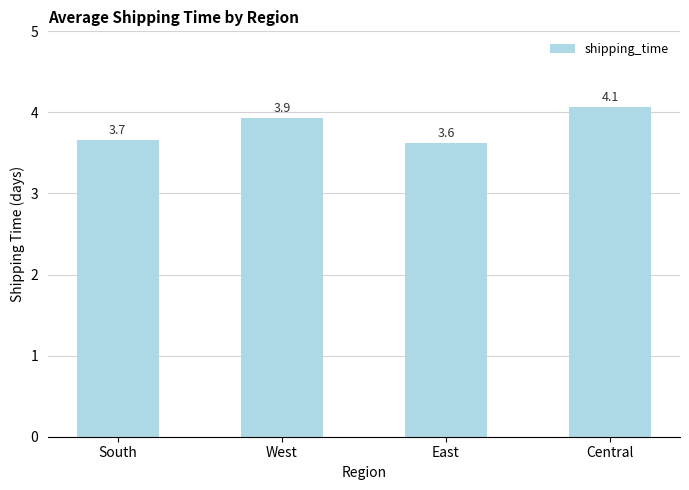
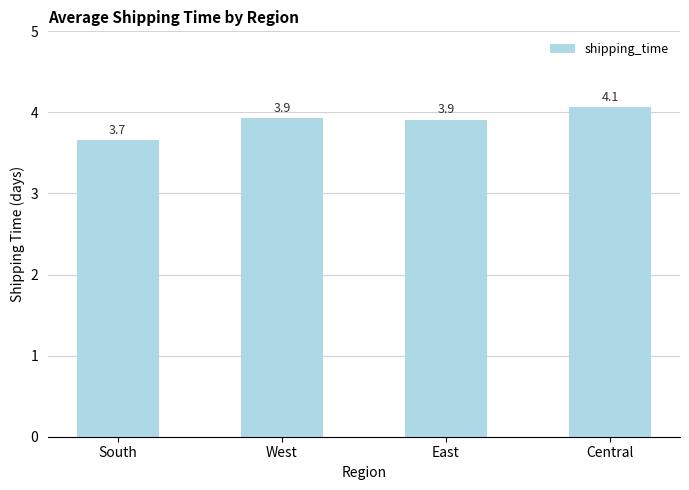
East: 3.6 -> 3.9
